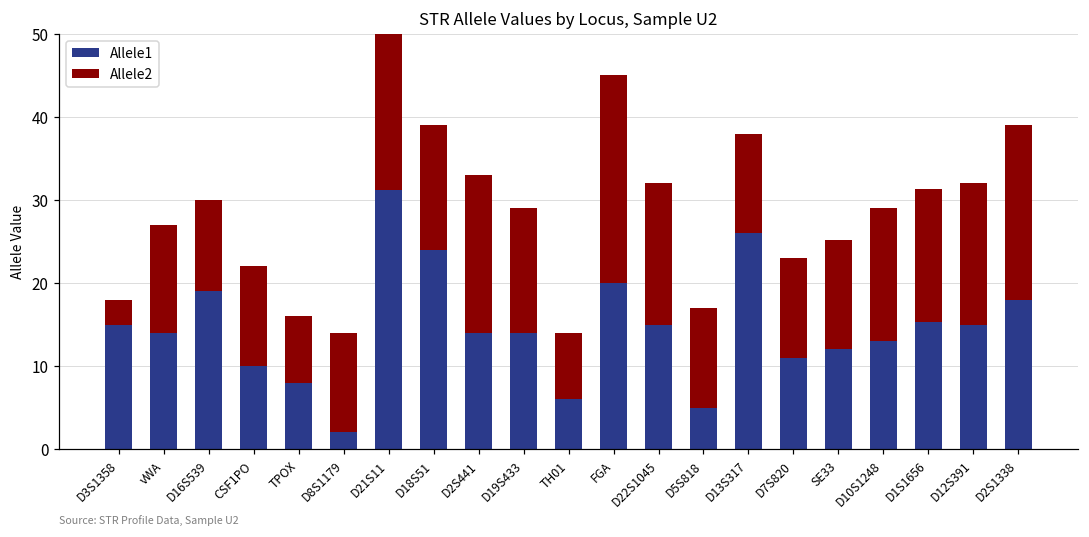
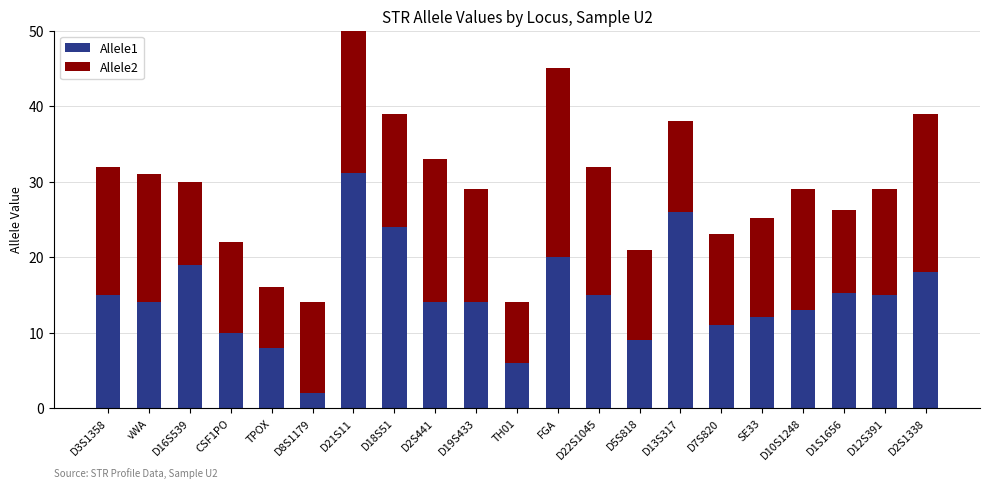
Allele2, D3S1358: 3 -> 17
Allele2, vWA: 13 -> 17
Allele1, D5S818: 5 -> 9
Allele2, D1S1656: 16 -> 11
Allele2, D12S391: 17 -> 14
